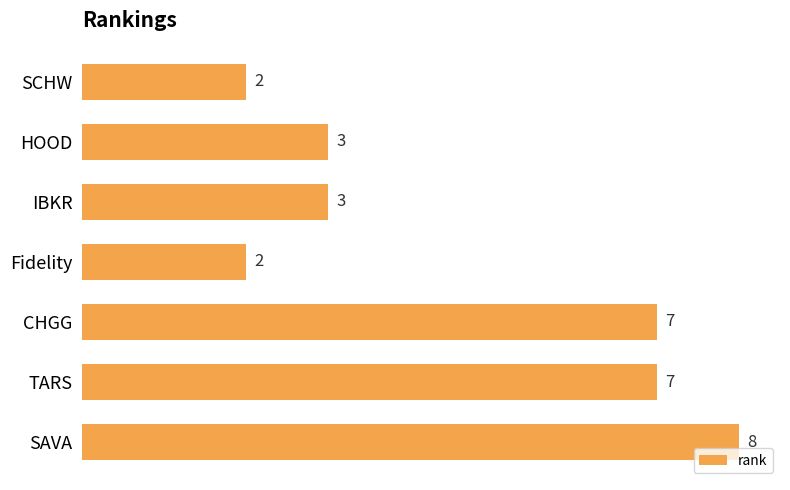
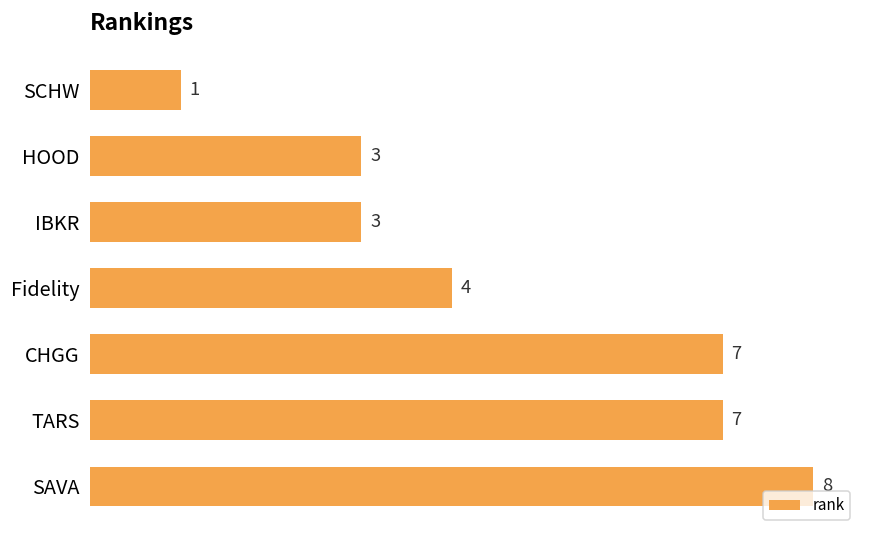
SCHW: 2 -> 1
Fidelity: 2 -> 4
